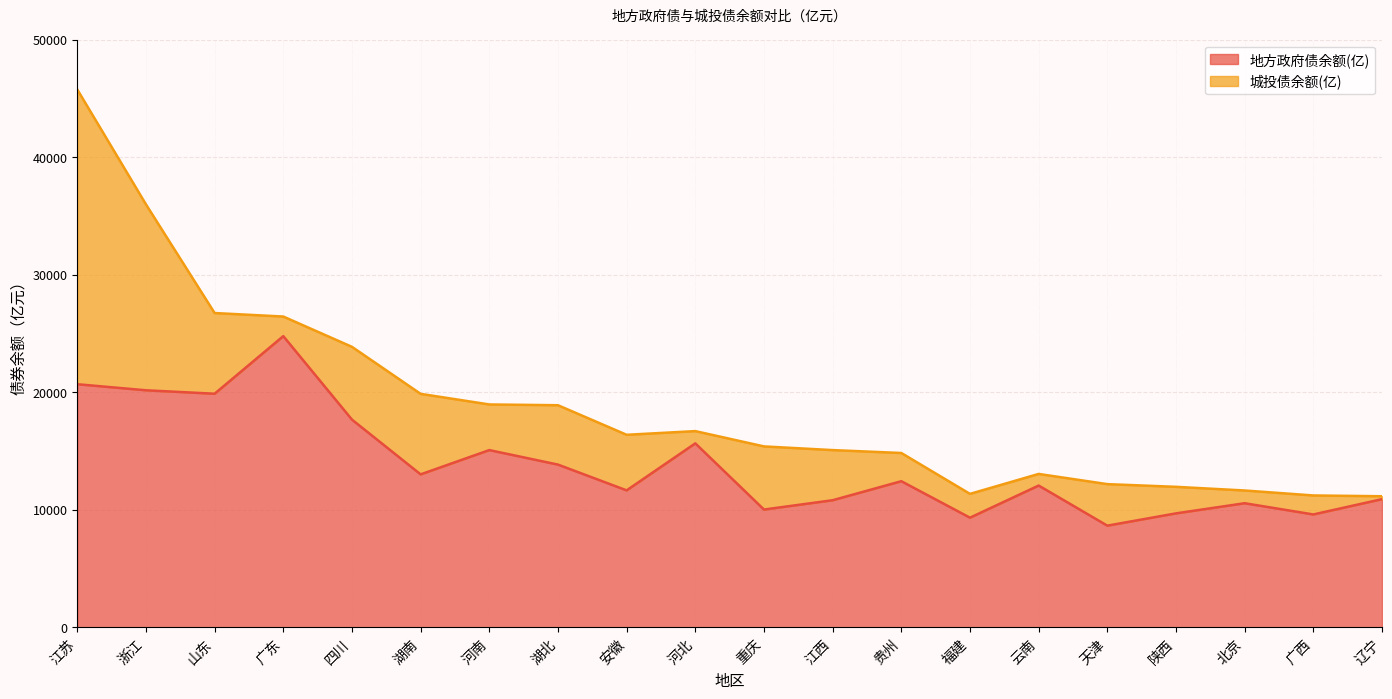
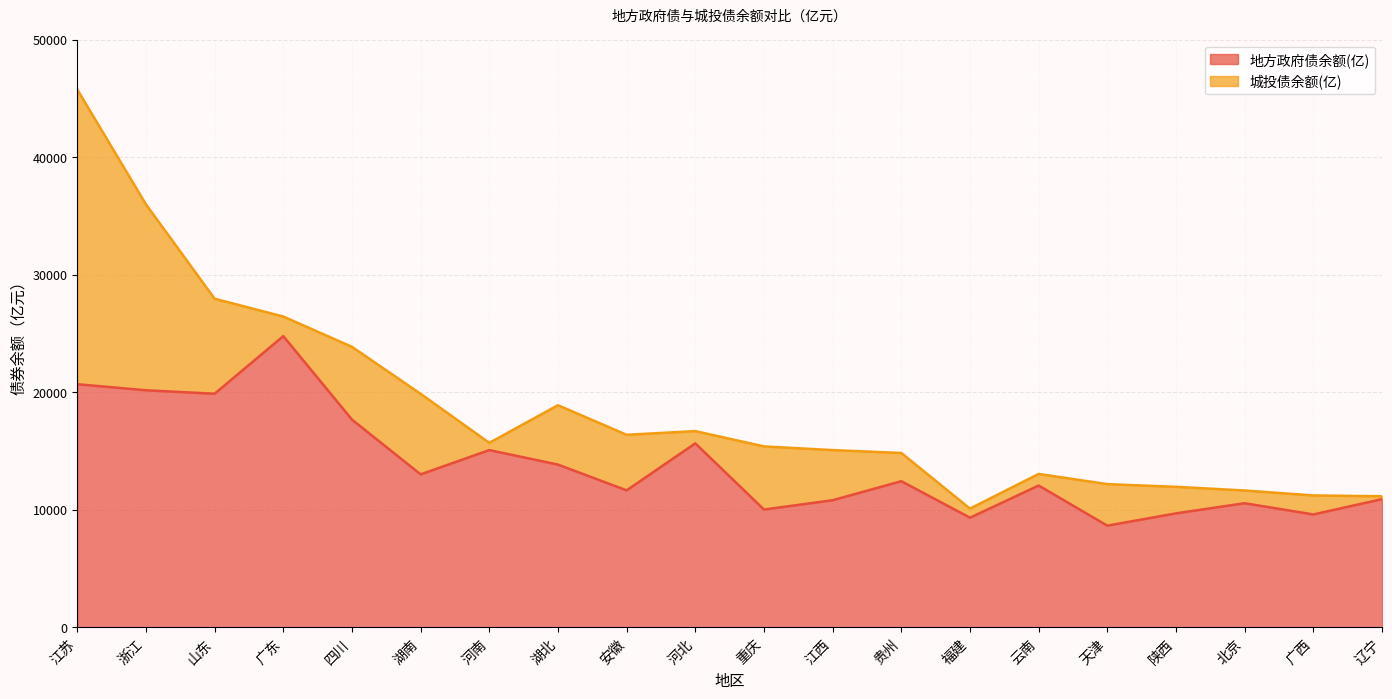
城投债余额(亿), 山东: 6900 -> 8100
城投债余额(亿), 河南: 3900 -> 600
城投债余额(亿), 福建: 2000 -> 800
